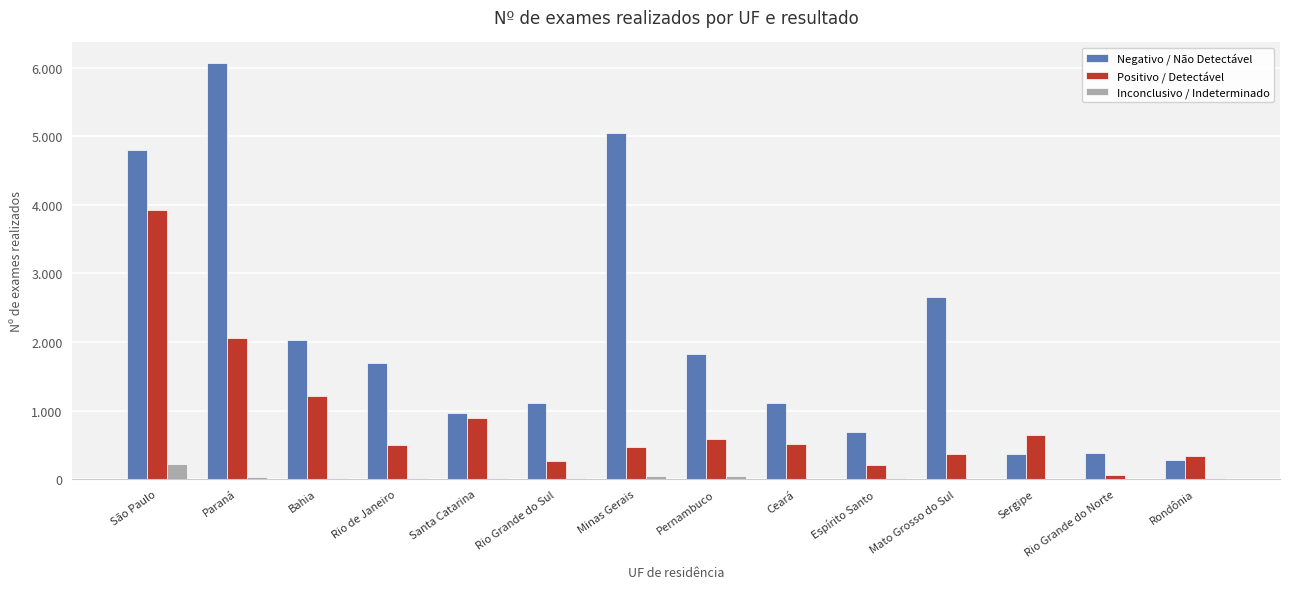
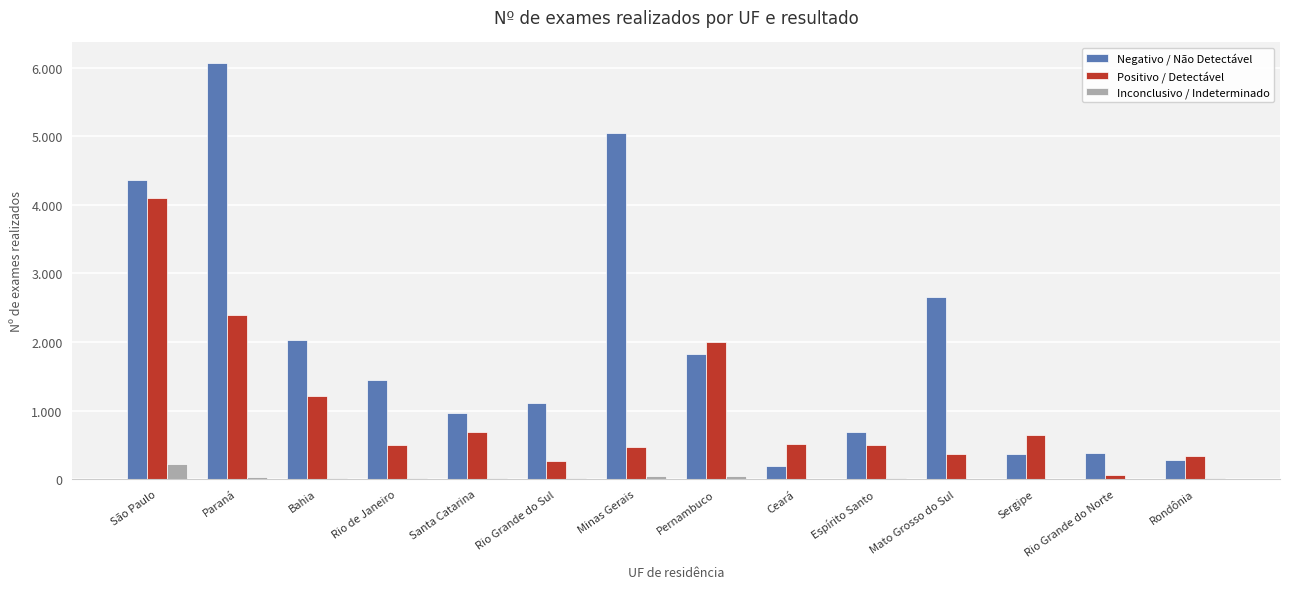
Negativo / Não Detectável, São Paulo: 4.8 -> 4.4
Positivo / Detectável, São Paulo: 3.9 -> 4.1
Positivo / Detectável, Paraná: 2.1 -> 2.4
Negativo / Não Detectável, Rio de Janeiro: 1.7 -> 1.5
Positivo / Detectável, Santa Catarina: 0.9 -> 0.7
Positivo / Detectável, Pernambuco: 0.6 -> 2.0
Negativo / Não Detectável, Ceará: 1.1 -> 0.2
Positivo / Detectável, Espírito Santo: 0.2 -> 0.5
